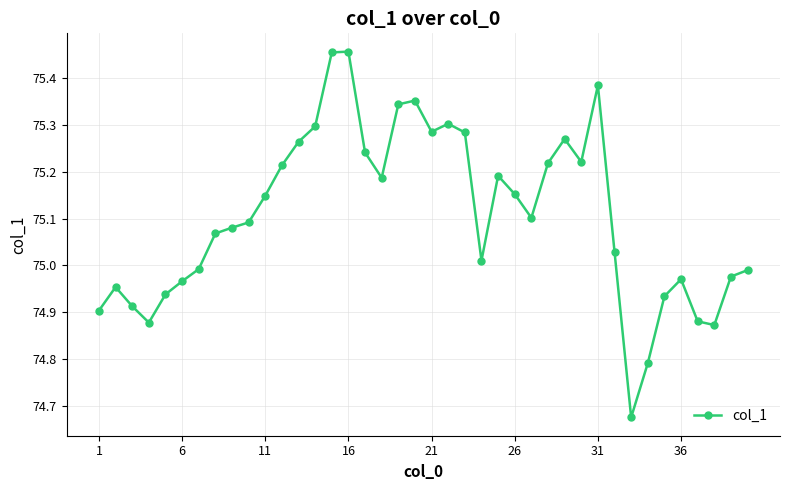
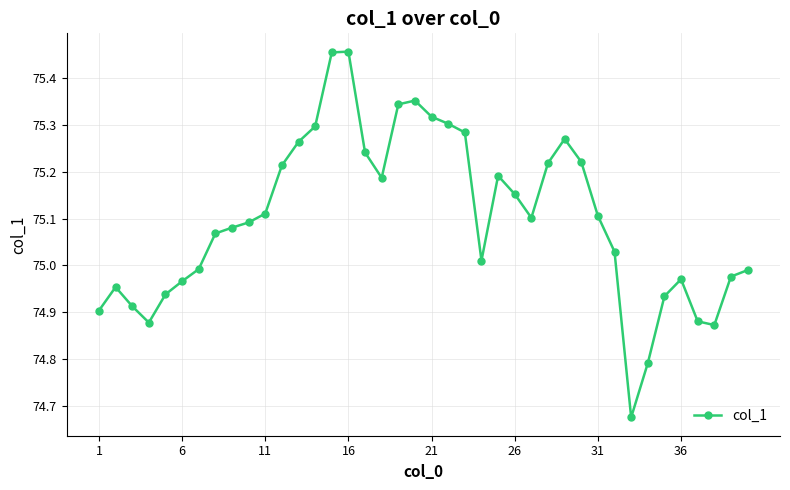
11: 75.15 -> 75.11
21: 75.29 -> 75.32
31: 75.38 -> 75.11
